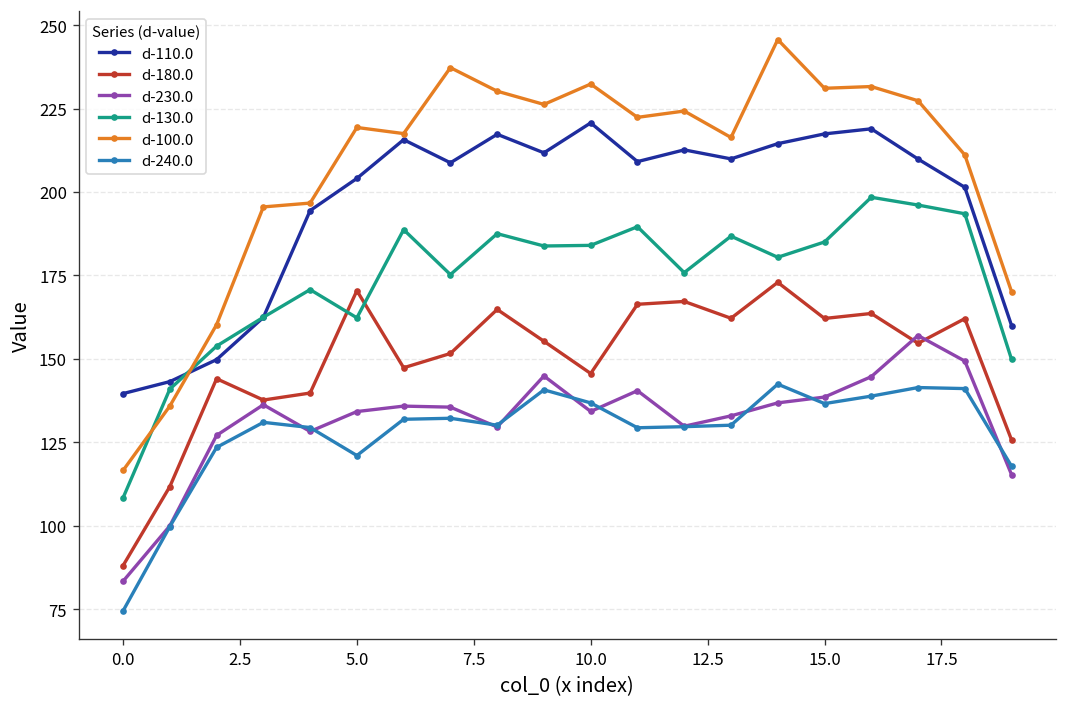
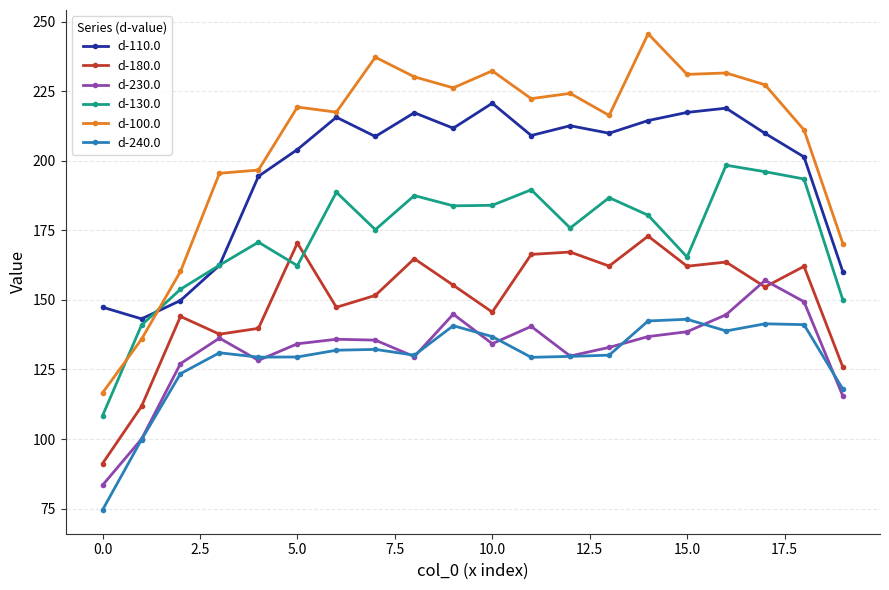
d-110.0, 0.0: 140 -> 147
d-180.0, 0.0: 88 -> 91
d-240.0, 5.0: 121 -> 129
d-130.0, 15.0: 185 -> 165
d-240.0, 15.0: 137 -> 143
